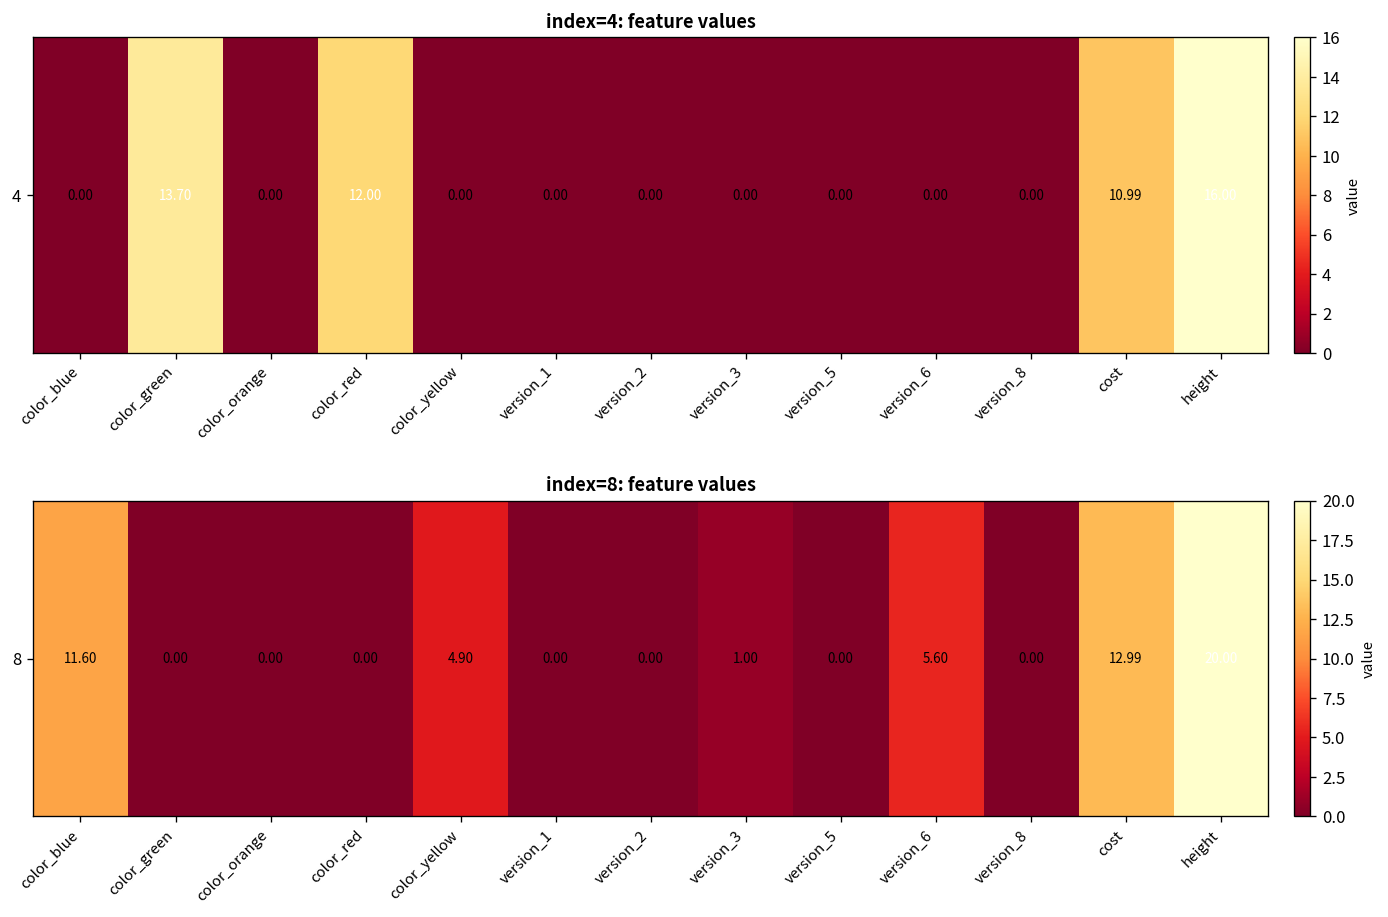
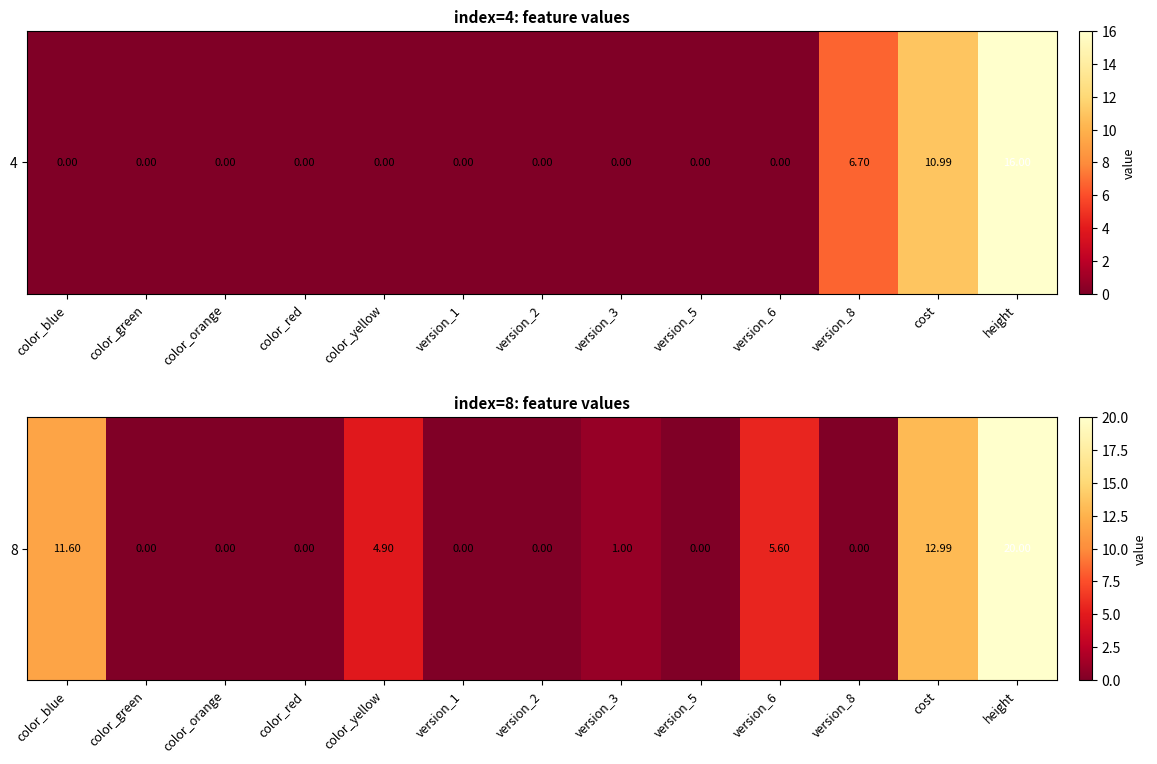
index=4: feature values, 4, color_green: 13.70 -> 0.00
index=4: feature values, 4, color_red: 12.00 -> 0.00
index=4: feature values, 4, version_8: 0.00 -> 6.70
